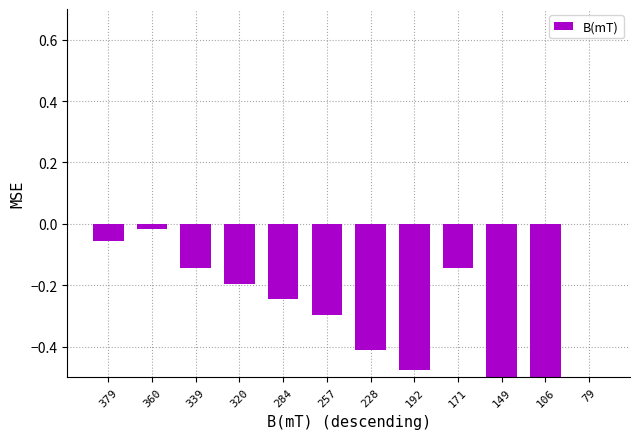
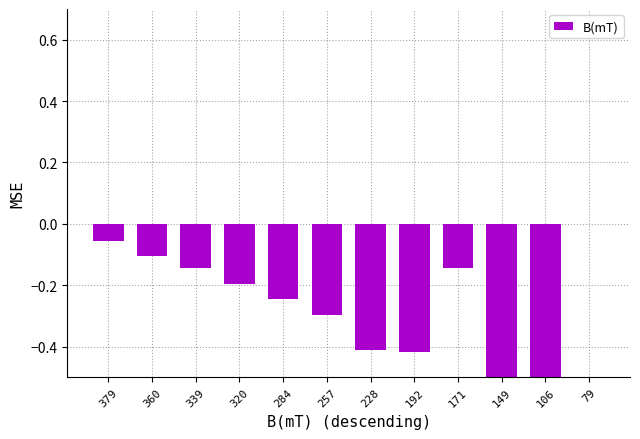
360: -0.02 -> -0.10
192: -0.48 -> -0.42
